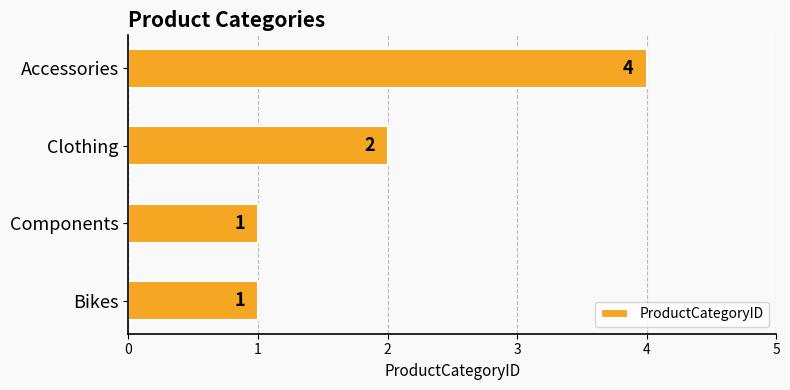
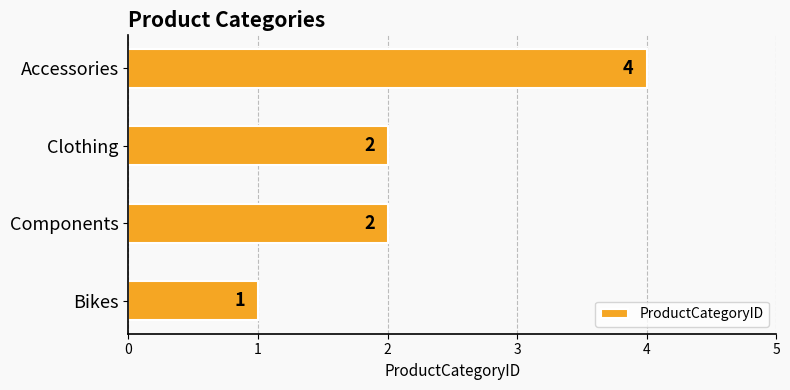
Components: 1 -> 2
